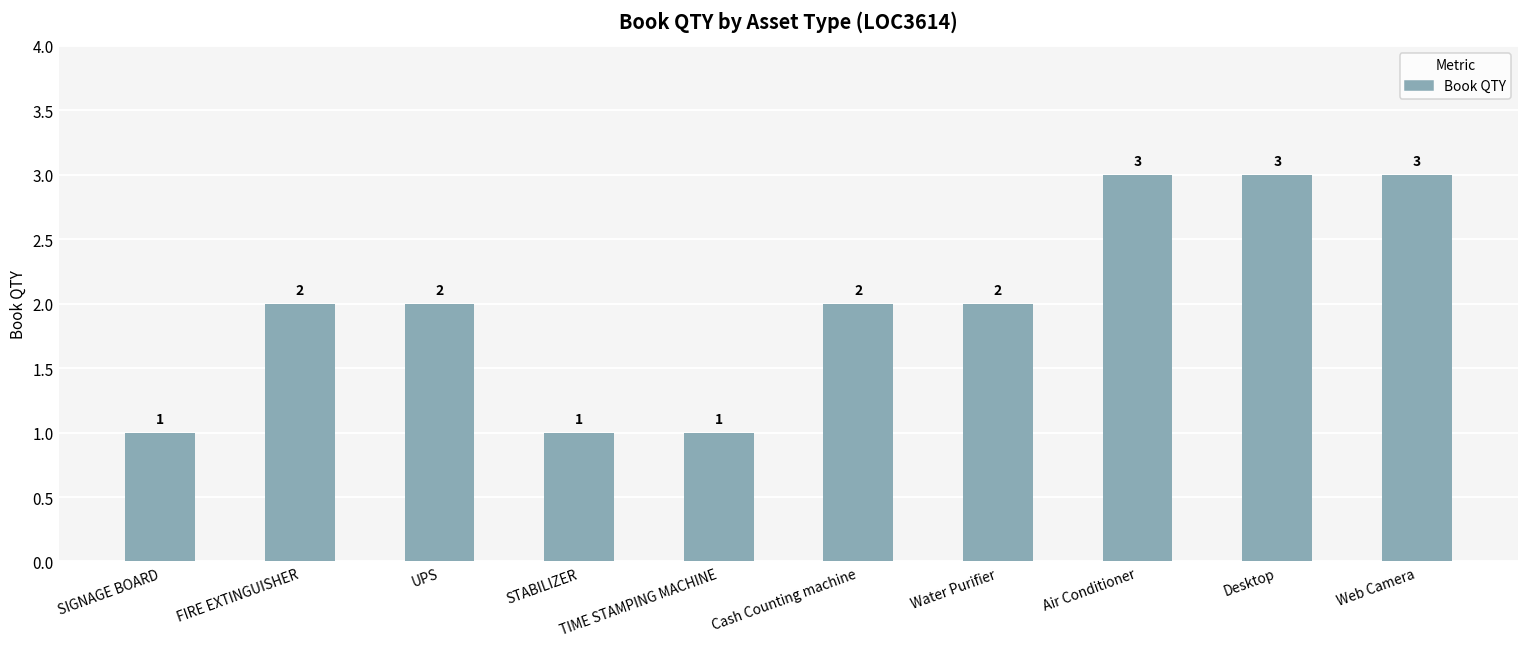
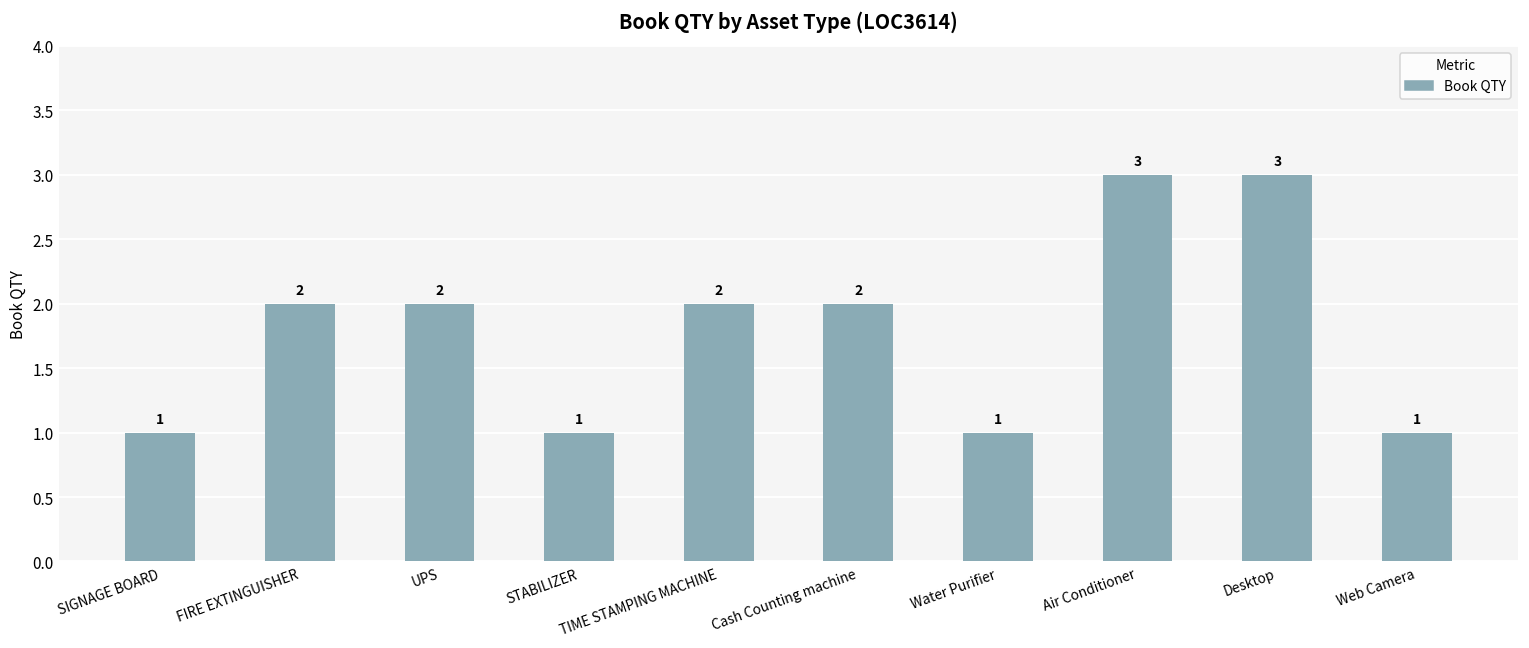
TIME STAMPING MACHINE: 1 -> 2
Water Purifier: 2 -> 1
Web Camera: 3 -> 1
